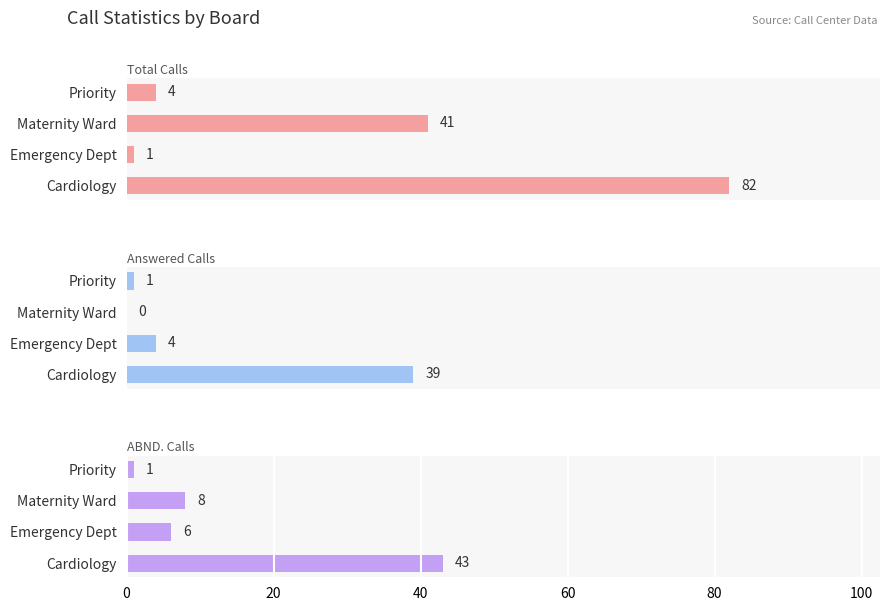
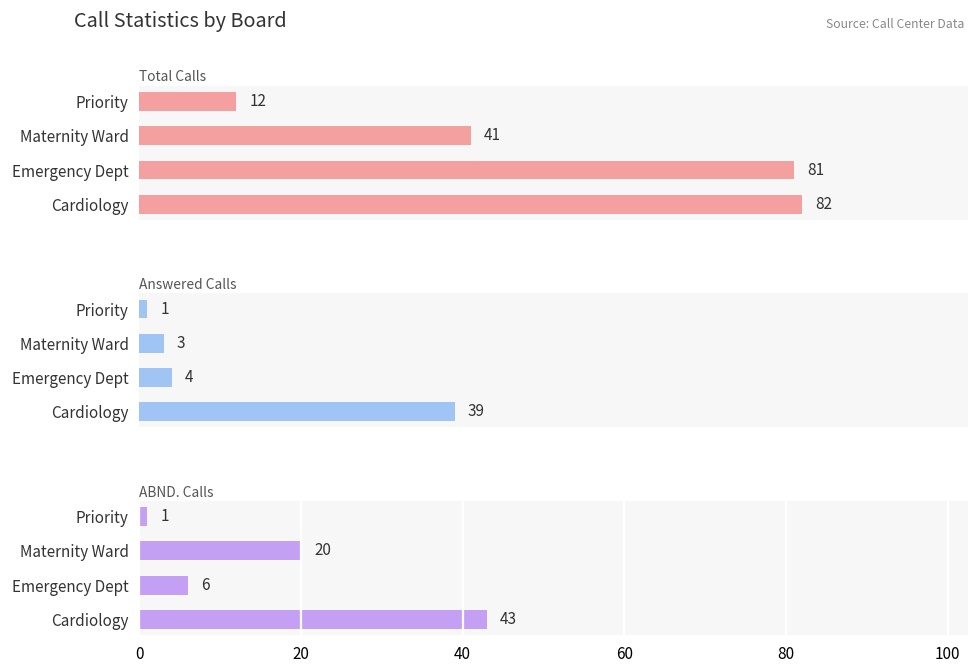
Total Calls, Priority: 4 -> 12
Total Calls, Emergency Dept: 1 -> 81
Answered Calls, Maternity Ward: 0 -> 3
ABND. Calls, Maternity Ward: 8 -> 20
